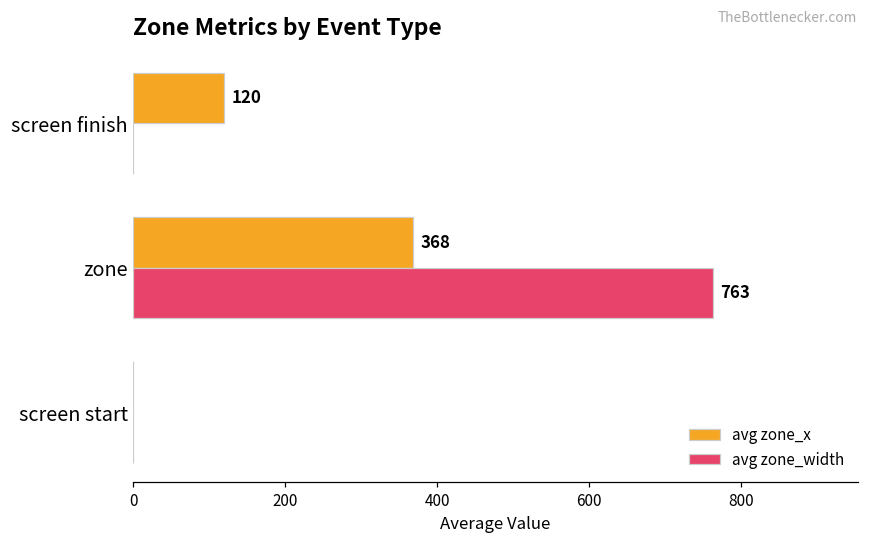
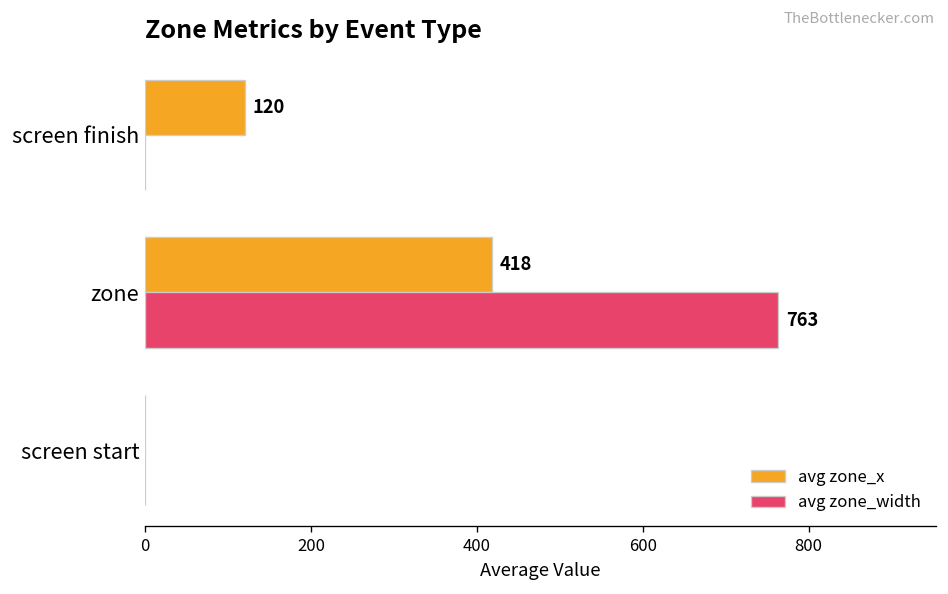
avg zone_x, zone: 368 -> 418
